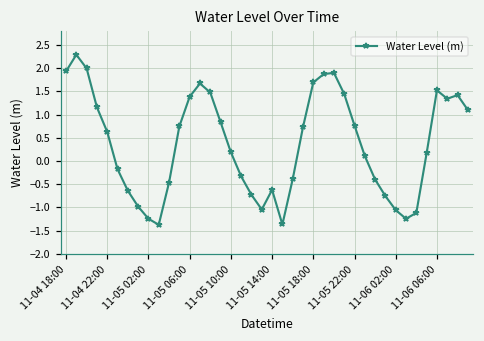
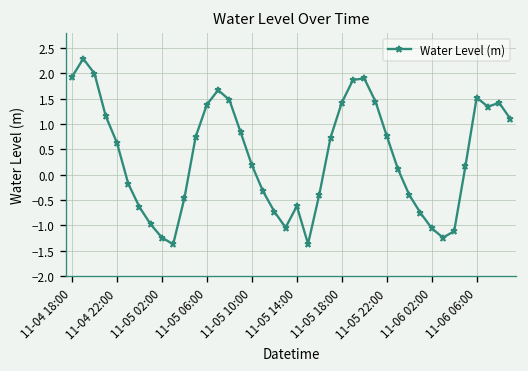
11-05 18:00: 1.7 -> 1.4
